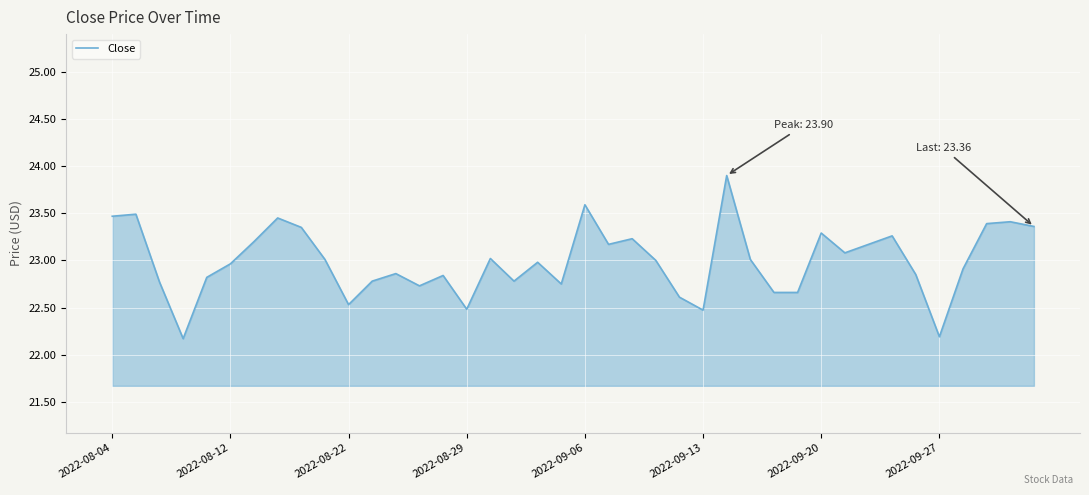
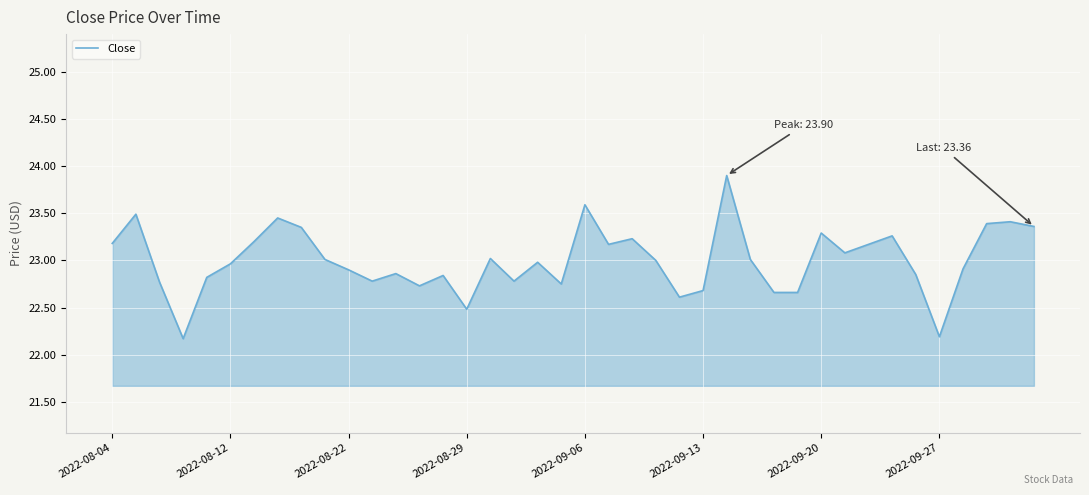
2022-08-04: 23.5 -> 23.2
2022-08-22: 22.5 -> 22.9
2022-09-13: 22.5 -> 22.7
